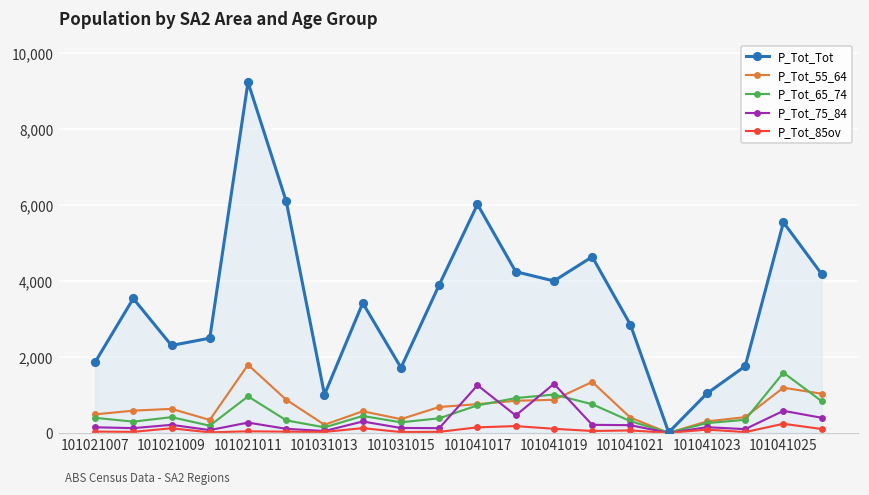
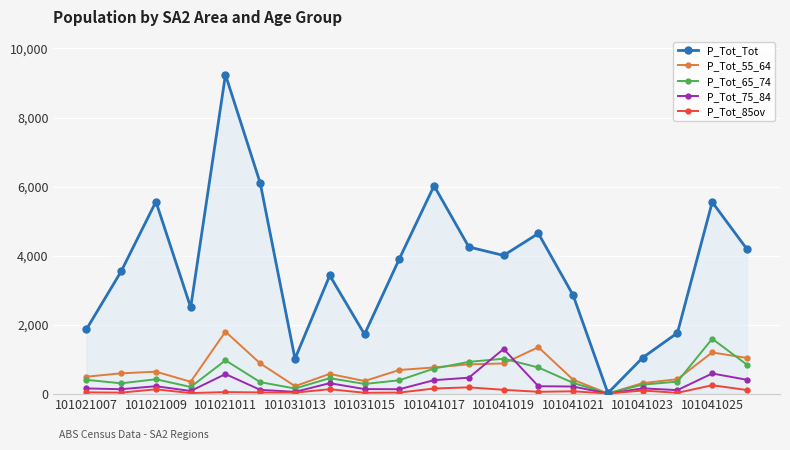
P_Tot_Tot, 101021009: 2,300 -> 5,600
P_Tot_75_84, 101021011: 300 -> 600
P_Tot_75_84, 101041017: 1,300 -> 400
